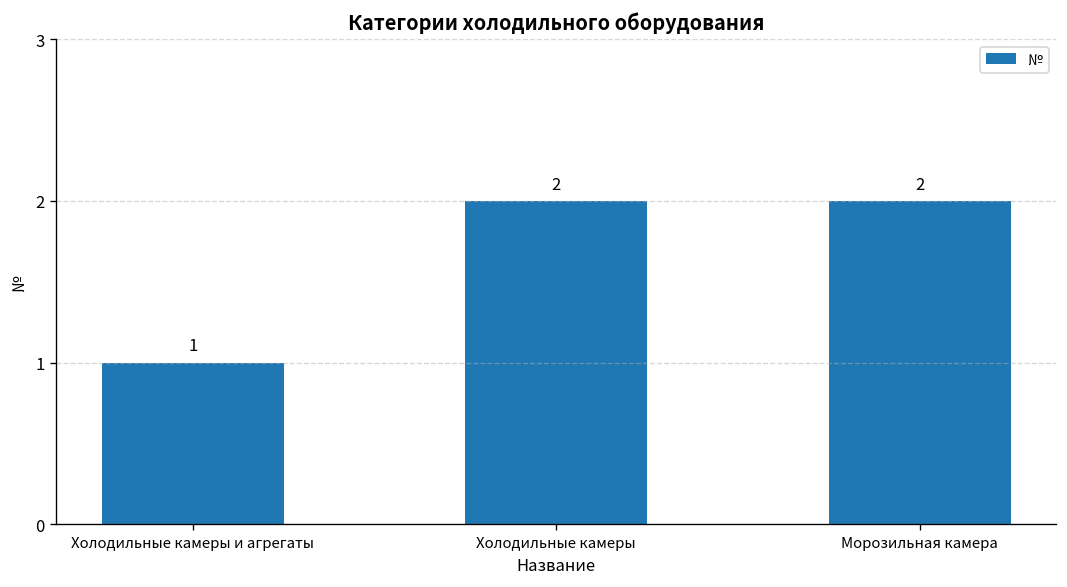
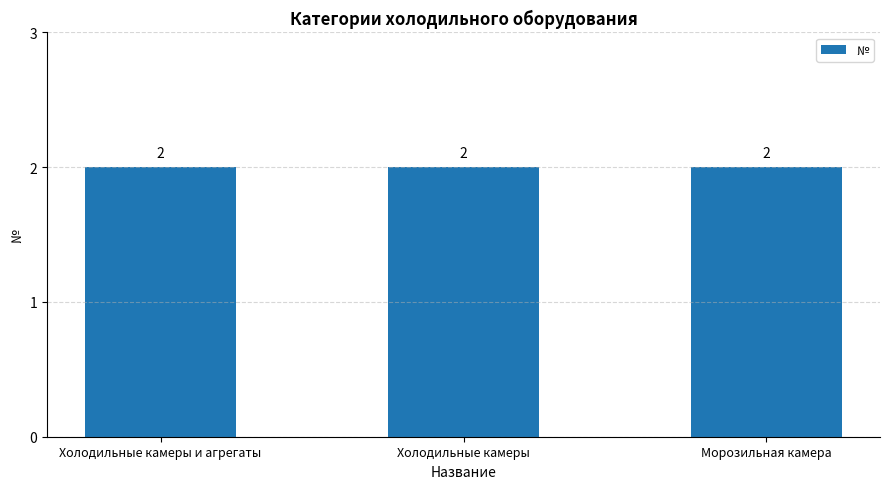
Холодильные камеры и агрегаты: 1 -> 2
